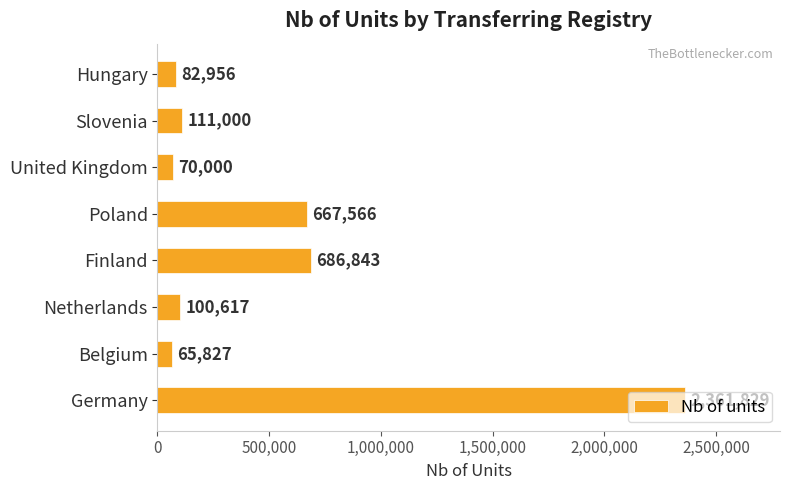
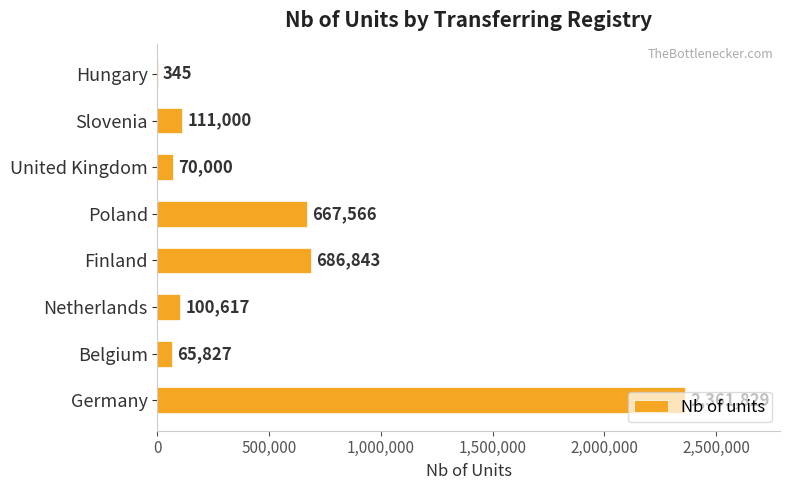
Hungary: 82,956 -> 345
